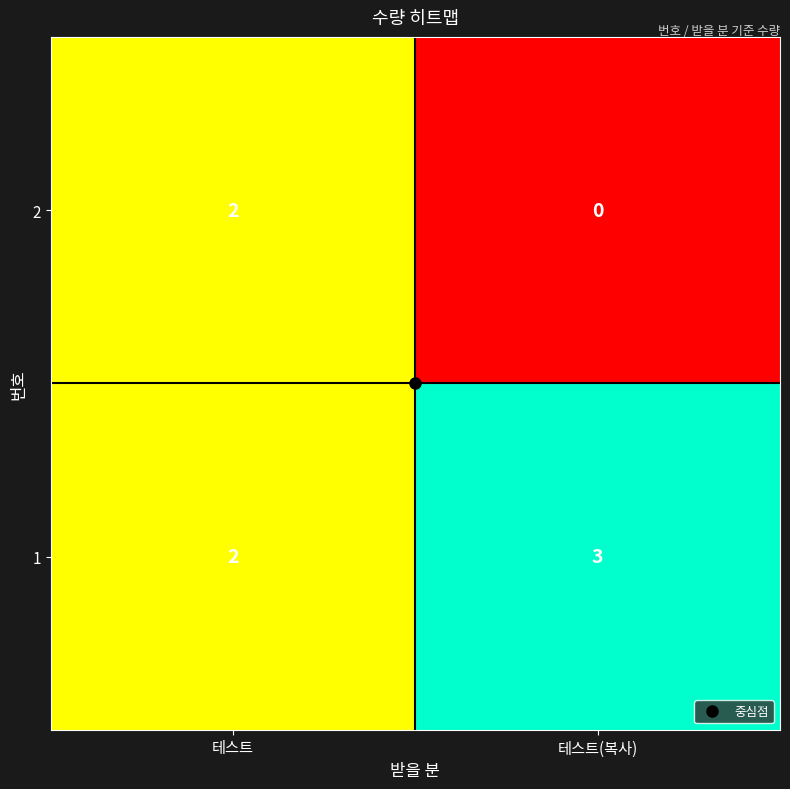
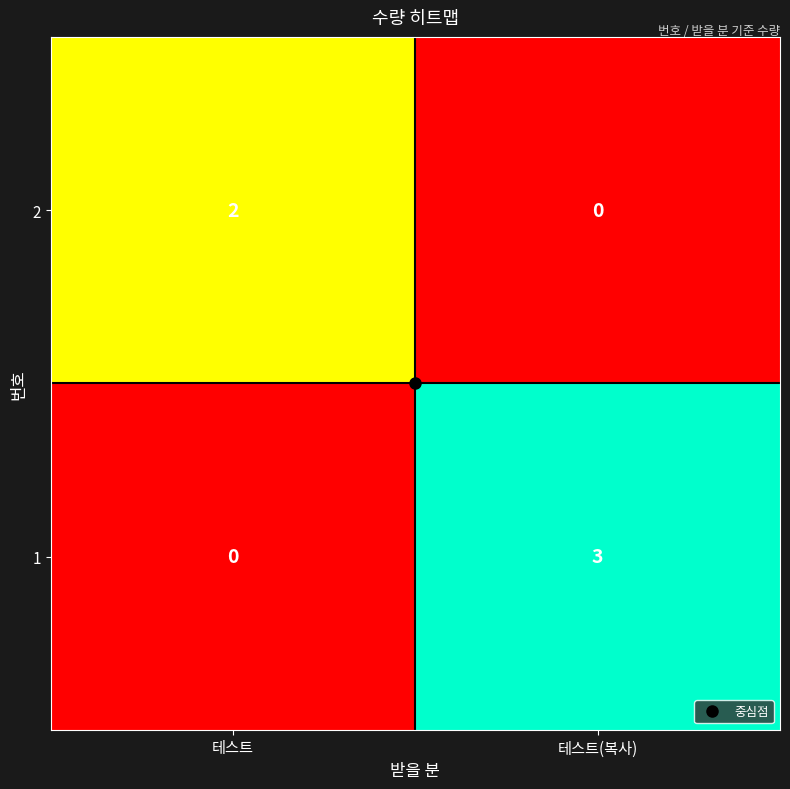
1, 테스트: 2 -> 0
